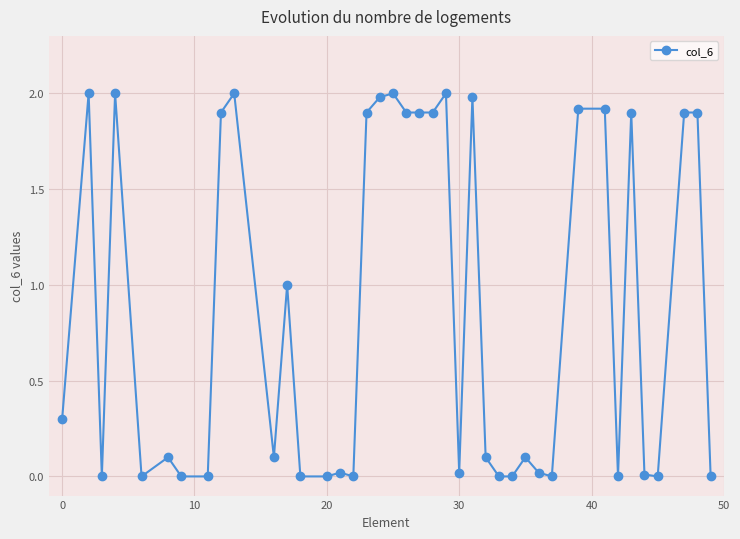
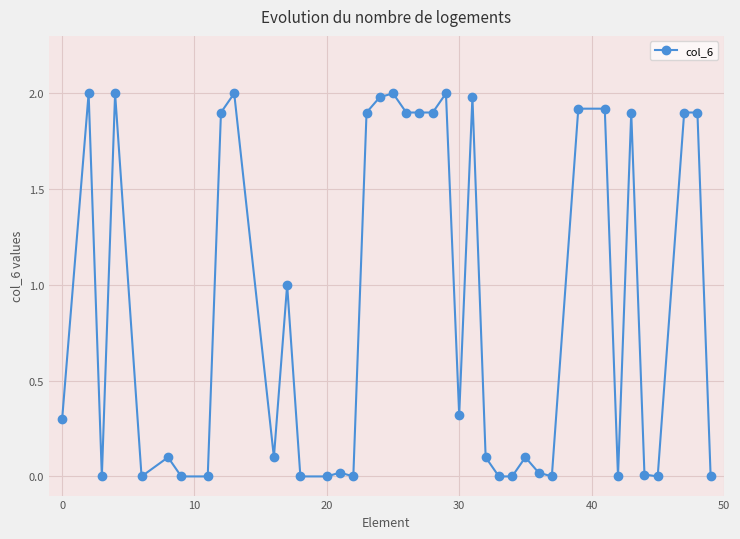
30: 0.02 -> 0.32
